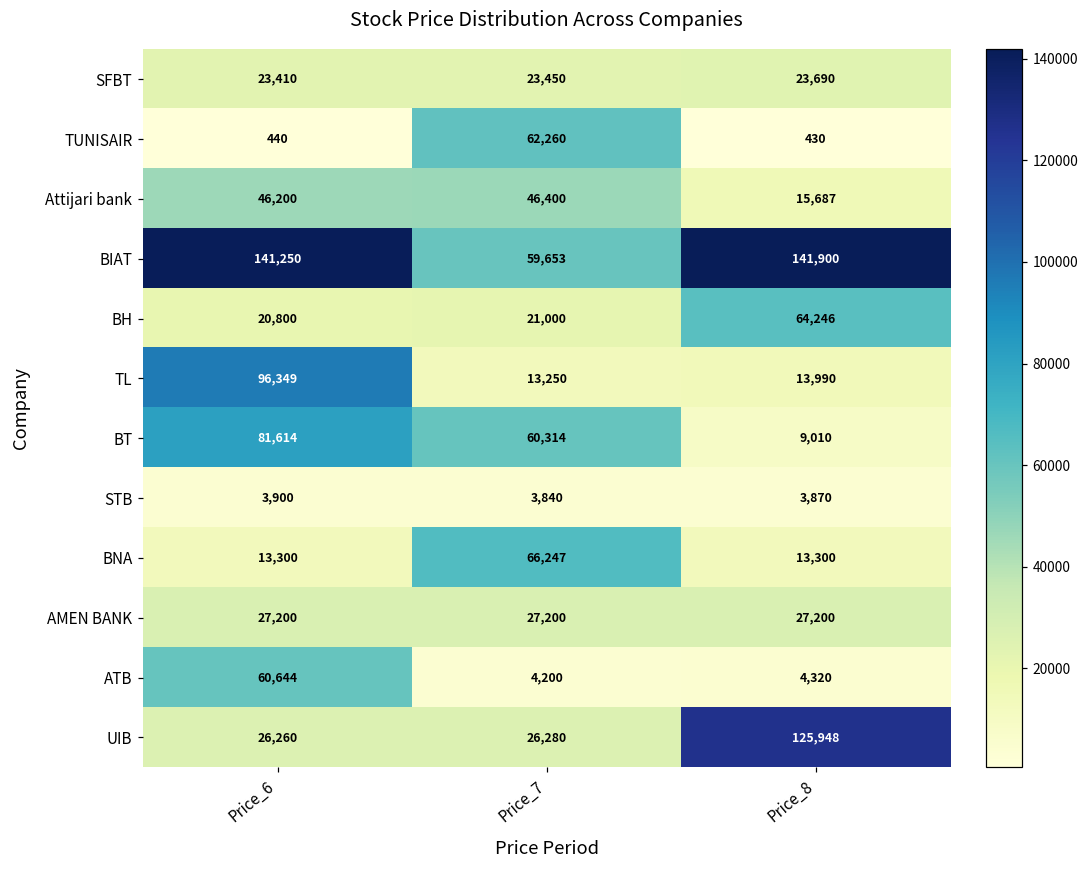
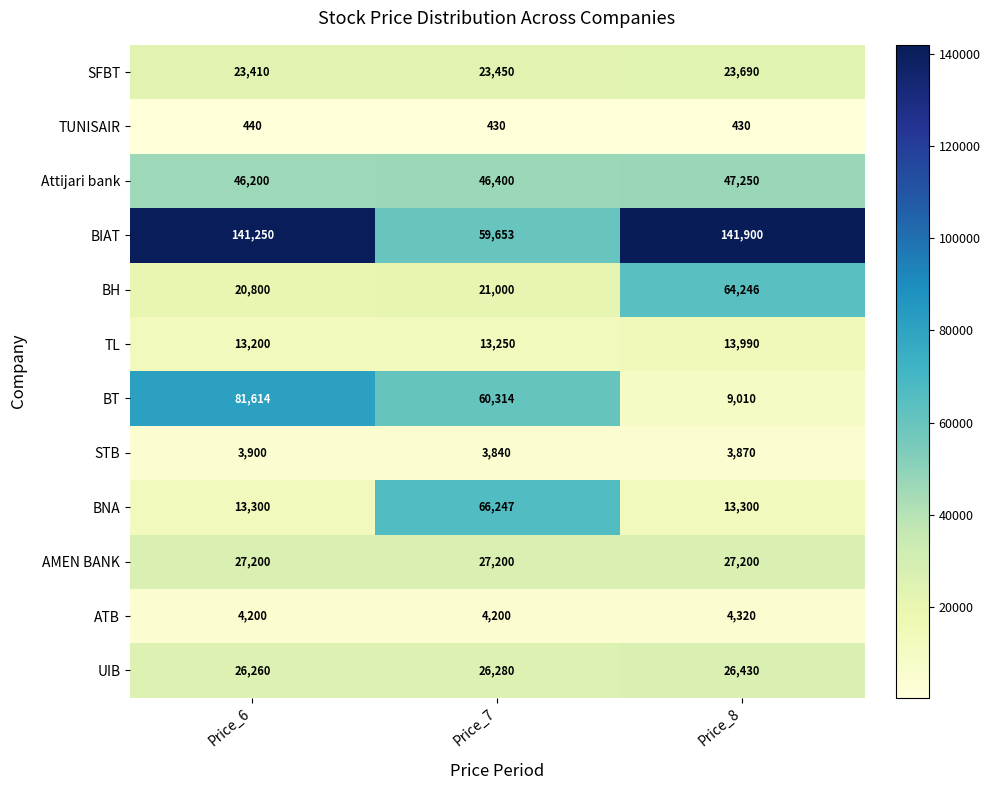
TUNISAIR, Price_7: 62,260 -> 430
Attijari bank, Price_8: 15,687 -> 47,250
TL, Price_6: 96,349 -> 13,200
ATB, Price_6: 60,644 -> 4,200
UIB, Price_8: 125,948 -> 26,430
